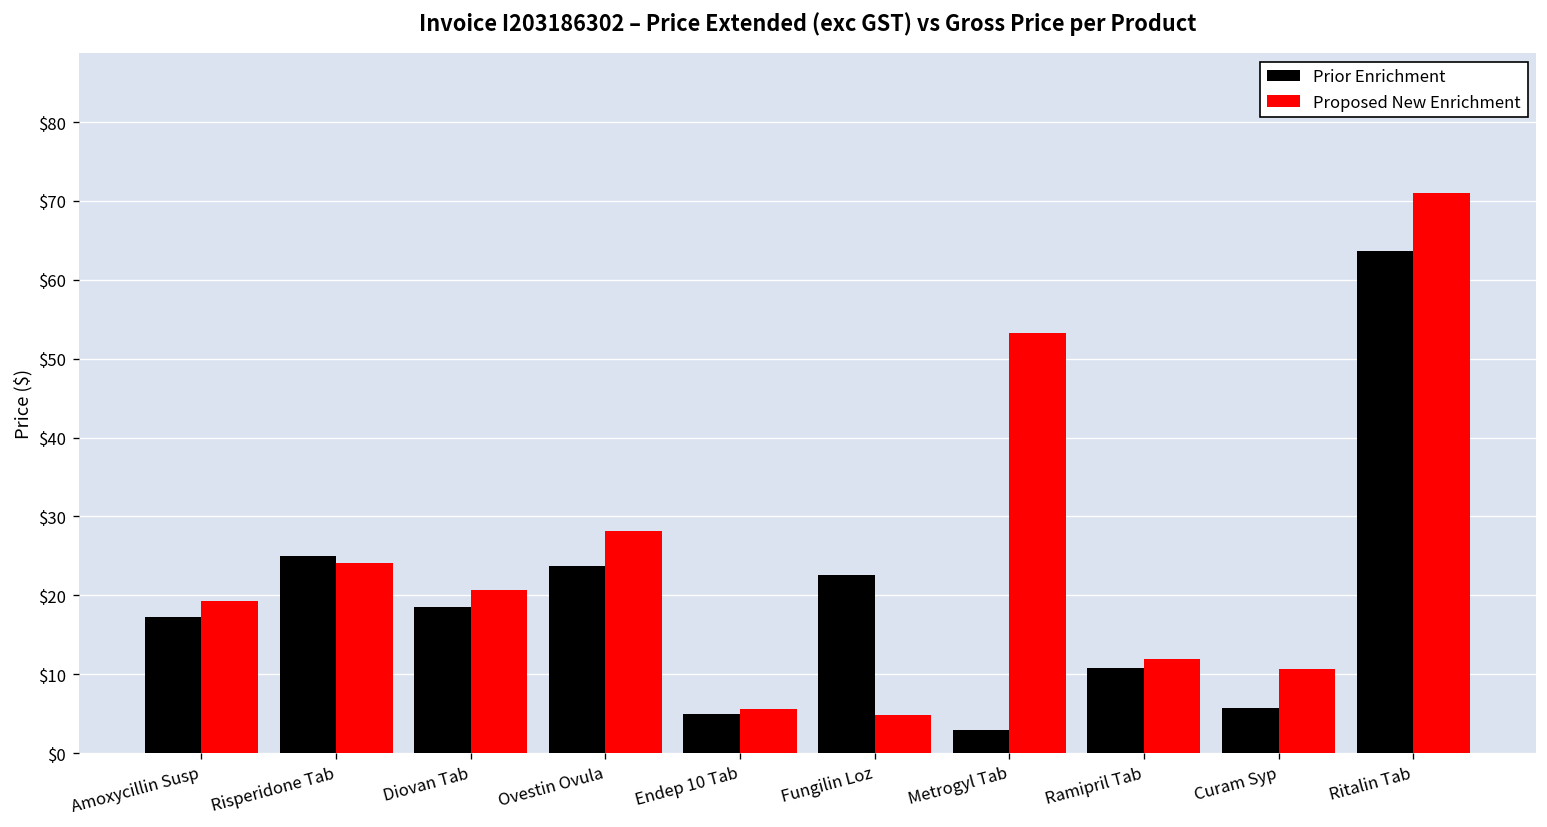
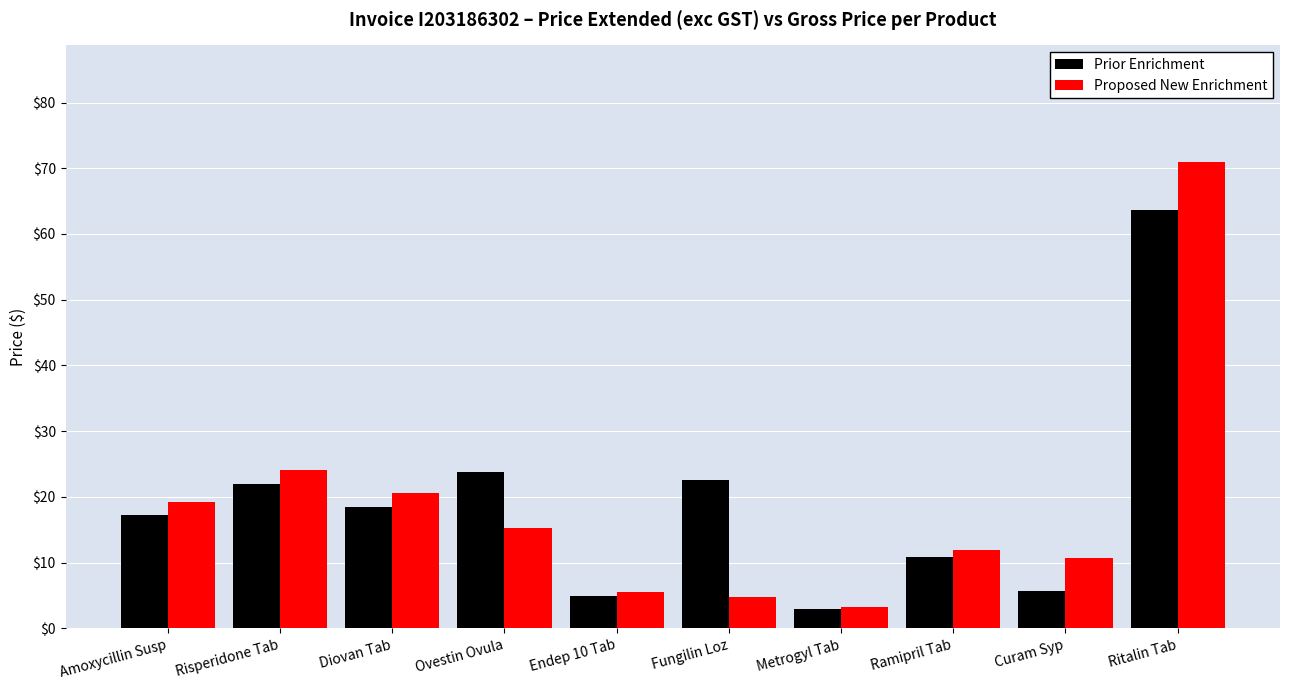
Prior Enrichment, Risperidone Tab: $25 -> $22
Proposed New Enrichment, Ovestin Ovula: $28 -> $15
Proposed New Enrichment, Metrogyl Tab: $53 -> $3
